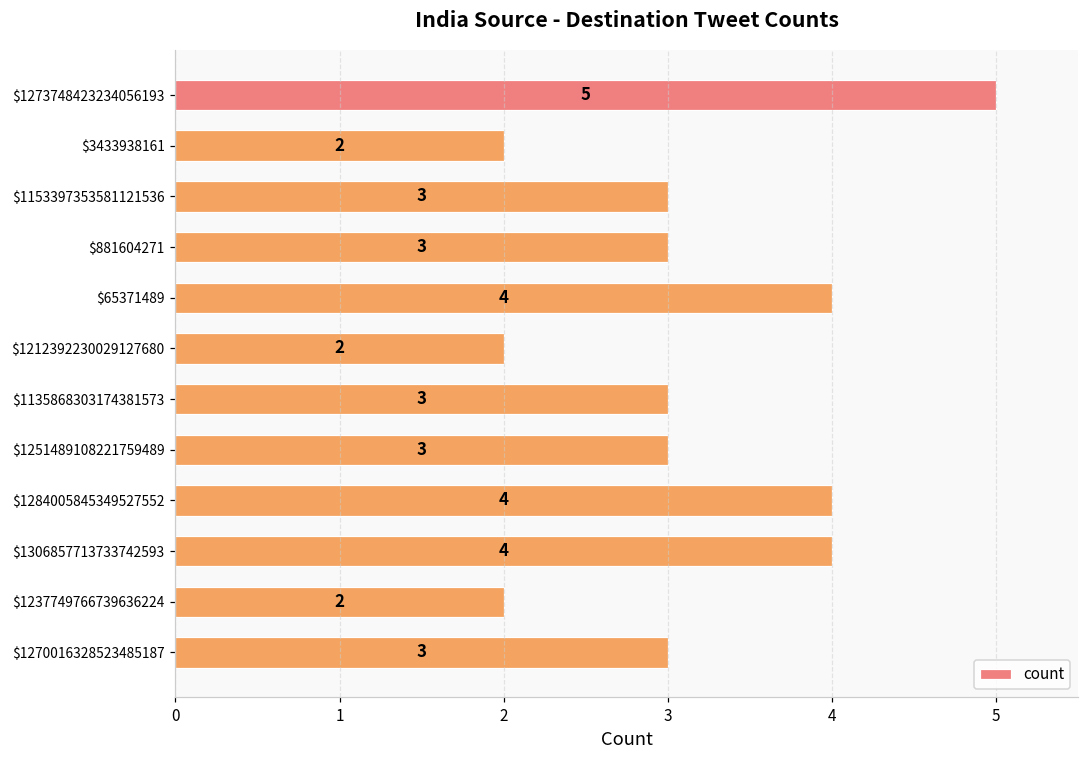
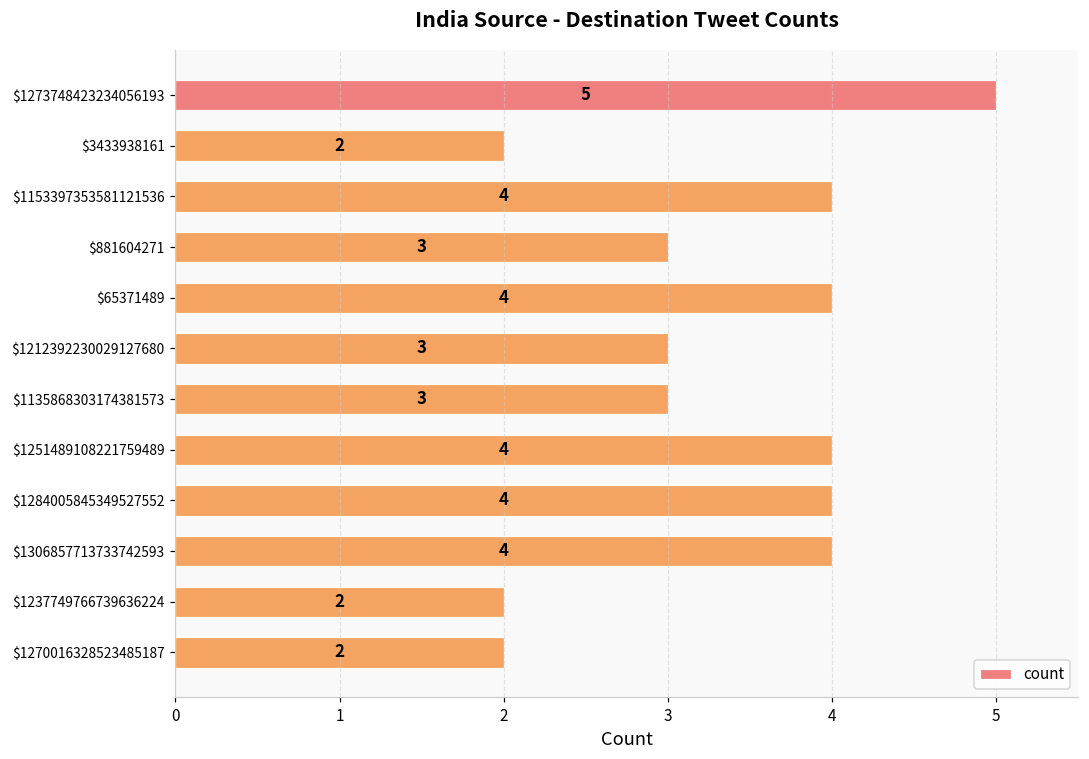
$1153397353581121536: 3 -> 4
$1212392230029127680: 2 -> 3
$1251489108221759489: 3 -> 4
$1270016328523485187: 3 -> 2
